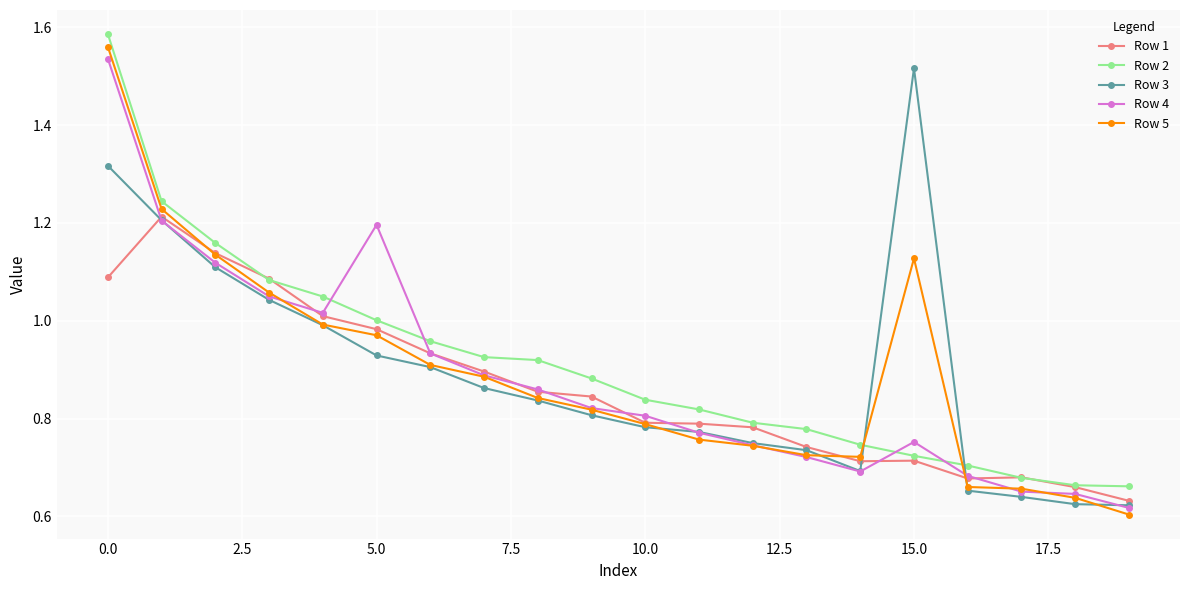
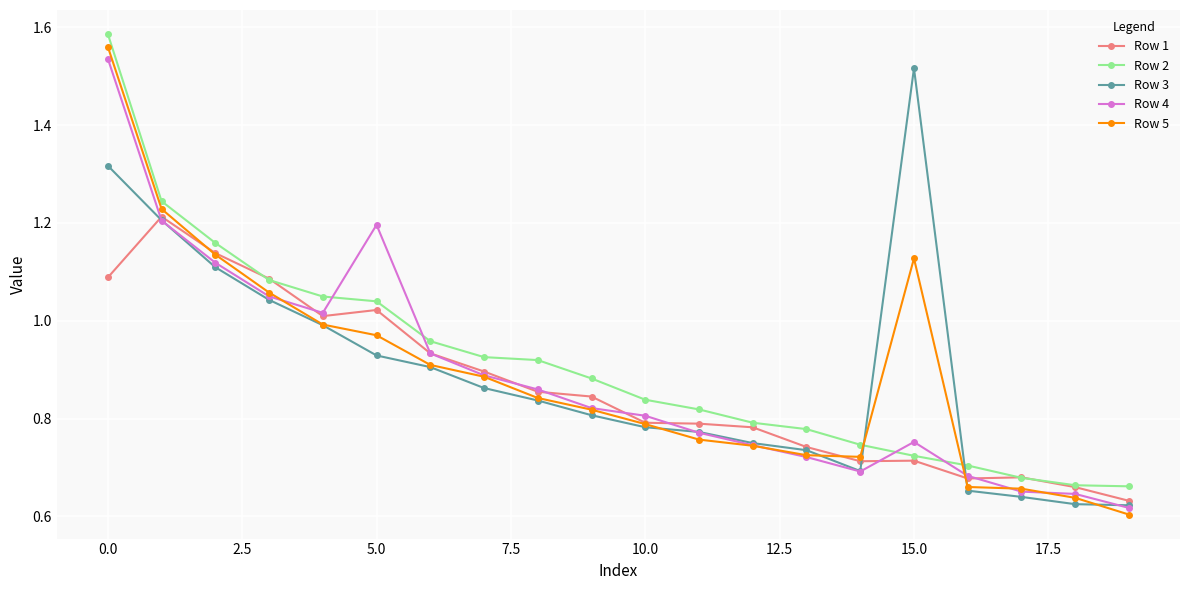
Row 1, 5.0: 0.98 -> 1.02
Row 2, 5.0: 1.00 -> 1.04
